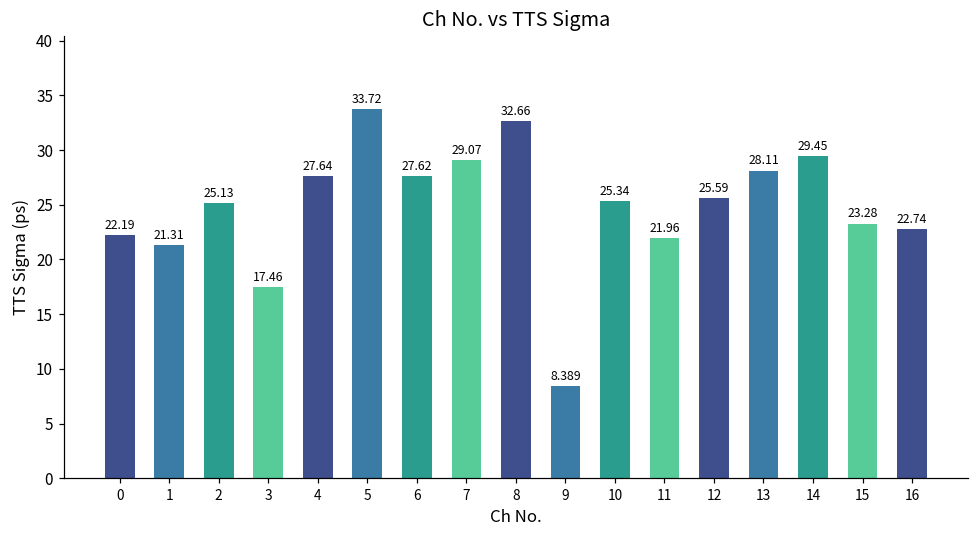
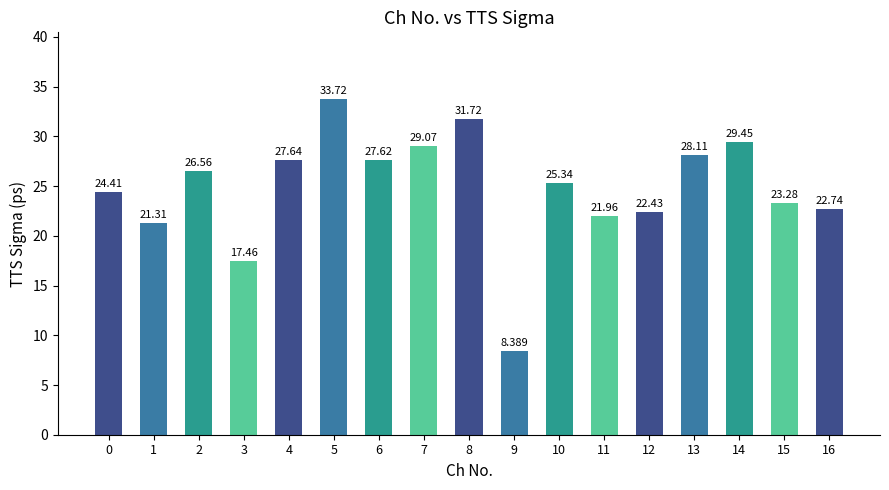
0: 22.19 -> 24.41
2: 25.13 -> 26.56
8: 32.66 -> 31.72
12: 25.59 -> 22.43
